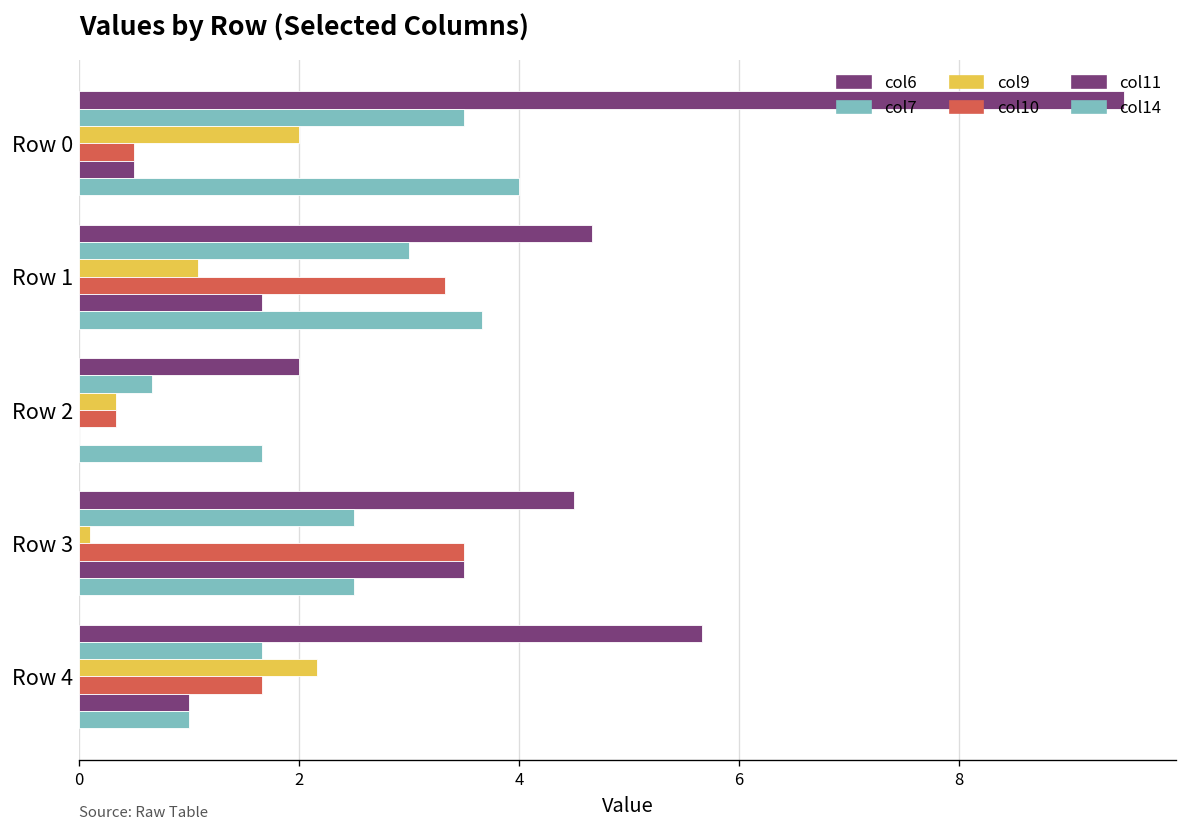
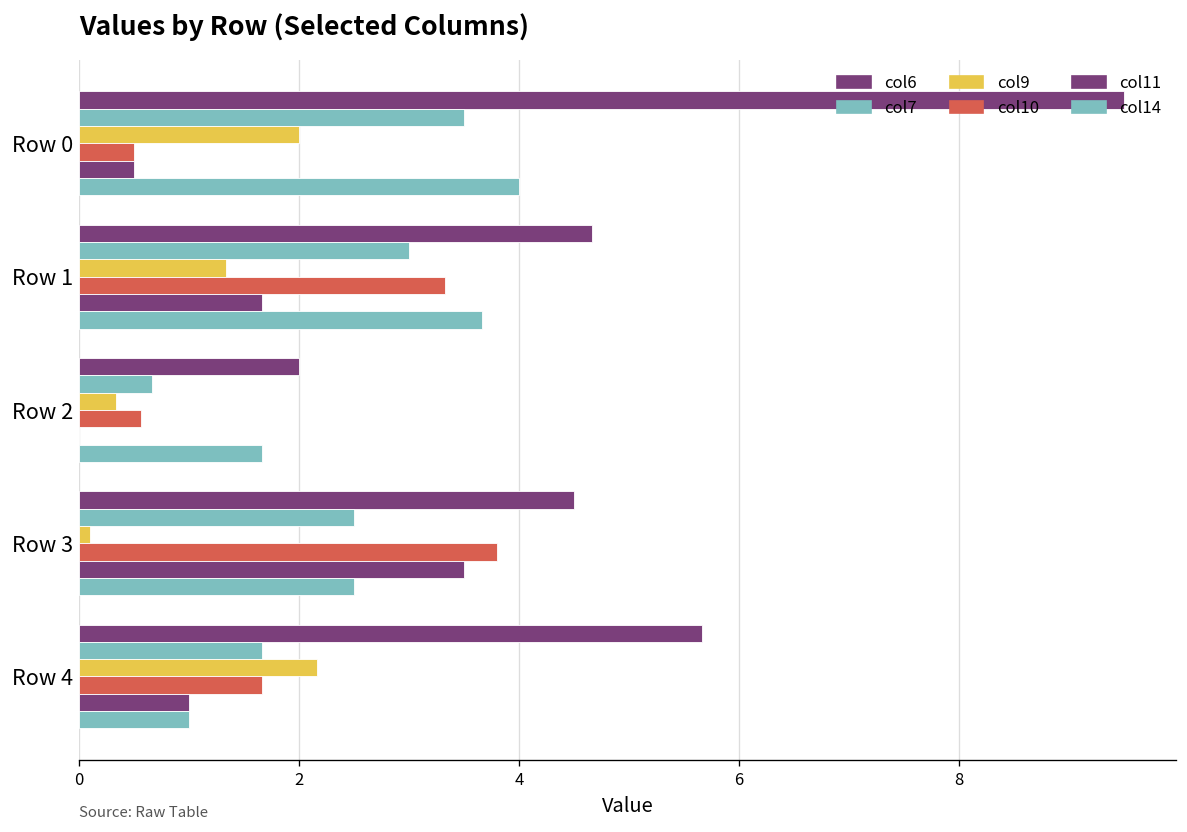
col9, Row 1: 1.1 -> 1.3
col10, Row 2: 0.3 -> 0.6
col10, Row 3: 3.5 -> 3.8
